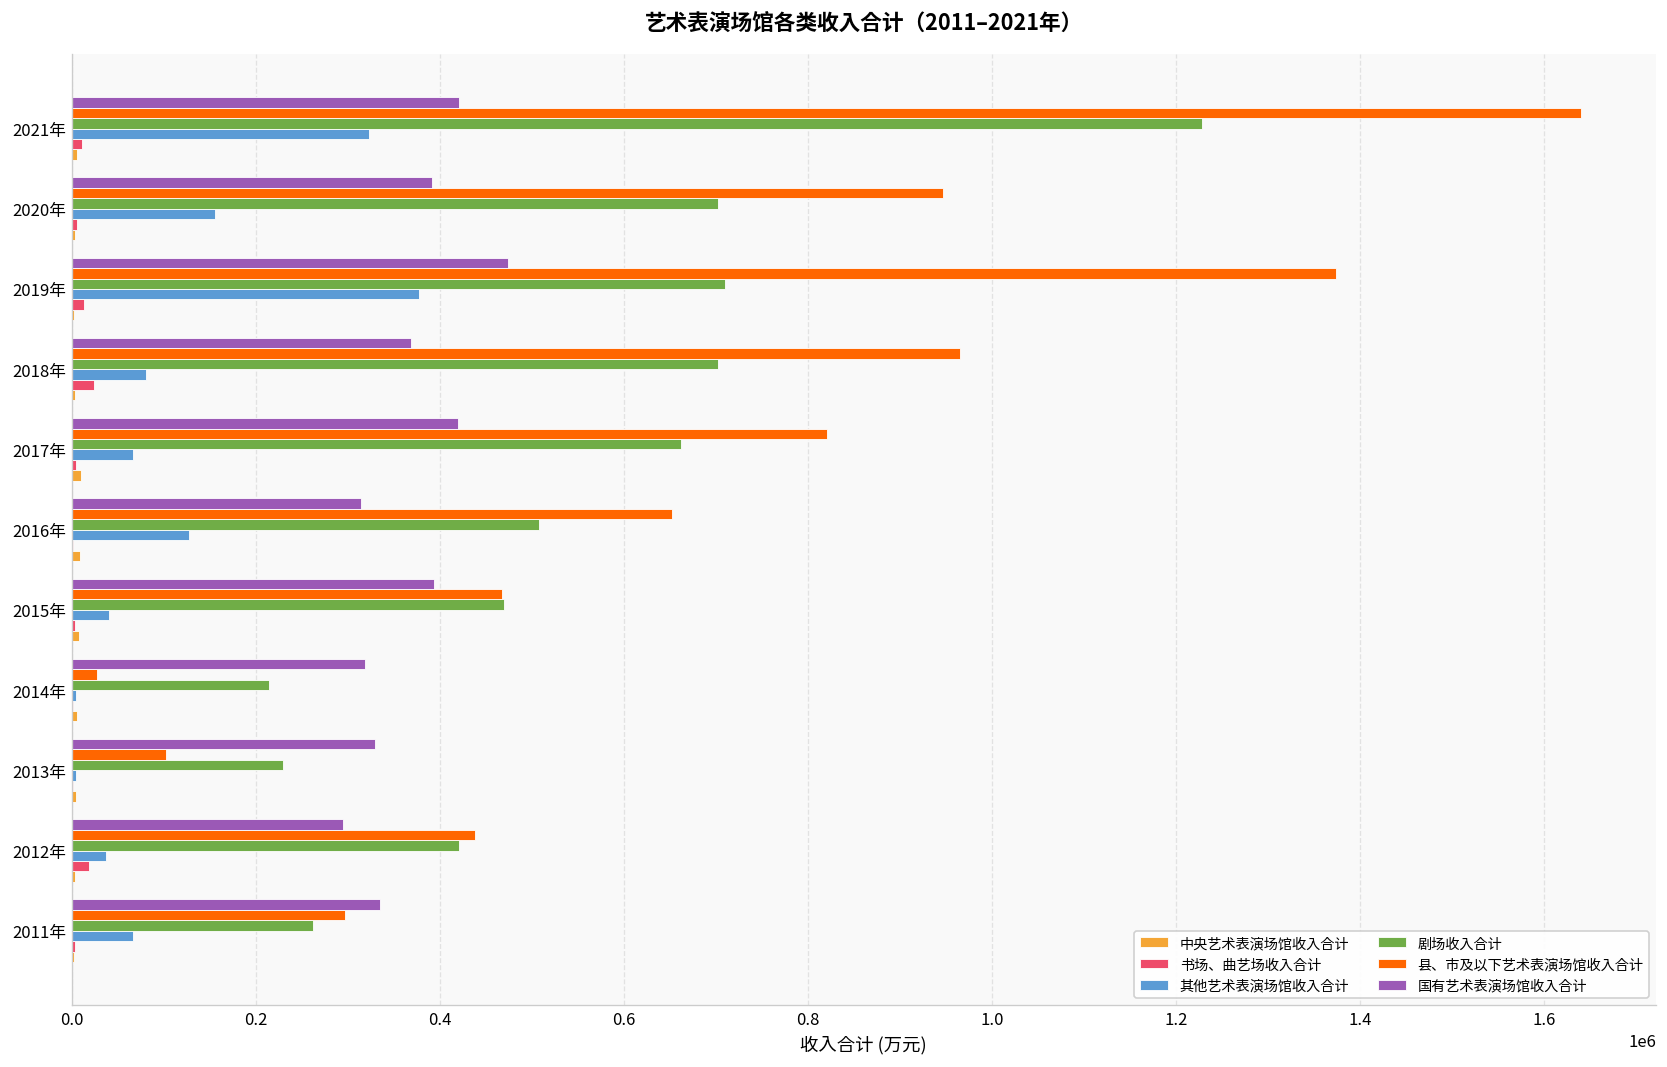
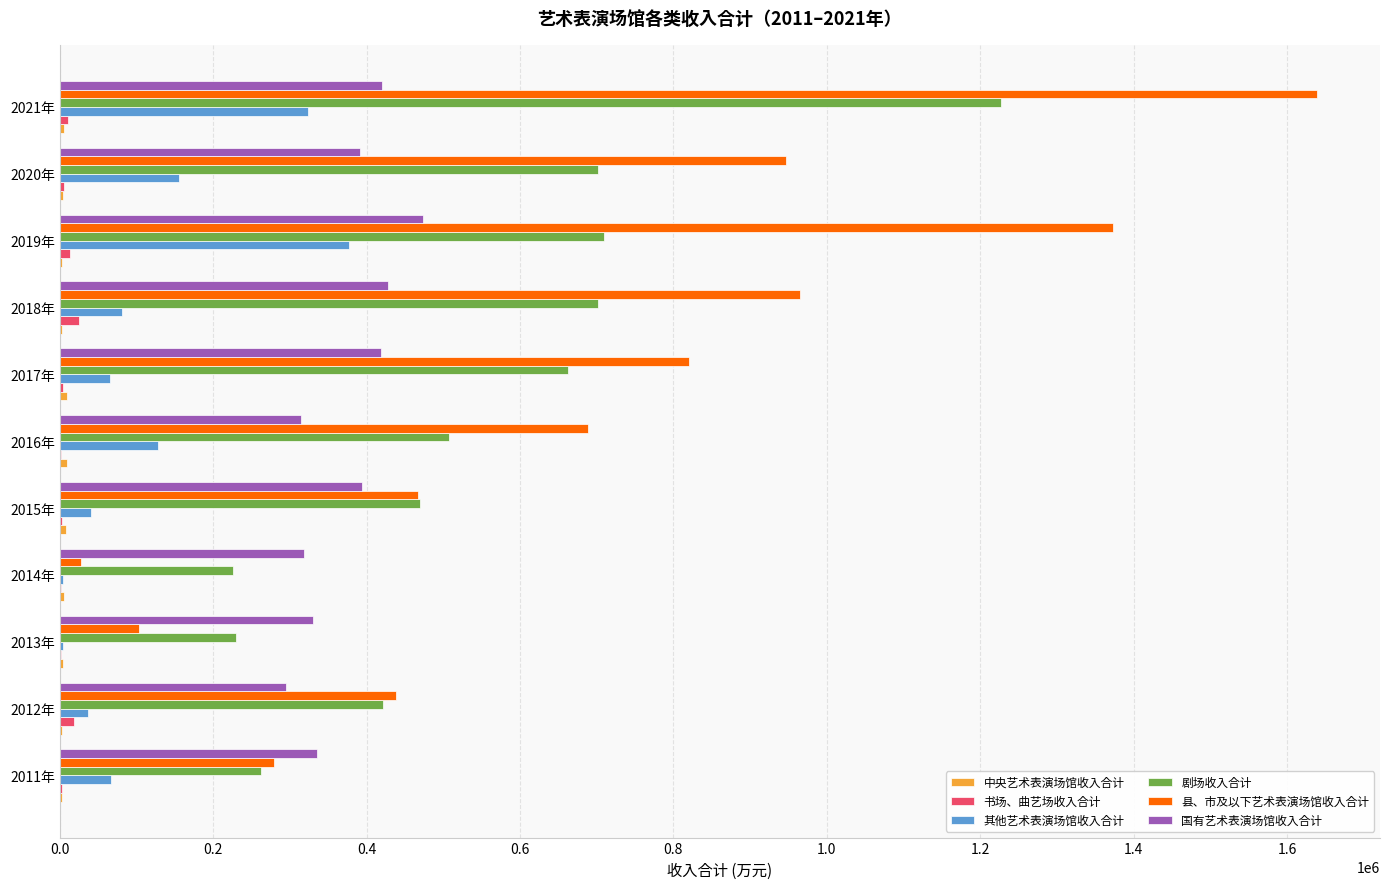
国有艺术表演场馆收入合计, 2018年: 370000 -> 430000
县、市及以下艺术表演场馆收入合计, 2016年: 650000 -> 690000
剧场收入合计, 2014年: 210000 -> 230000
县、市及以下艺术表演场馆收入合计, 2011年: 300000 -> 280000
